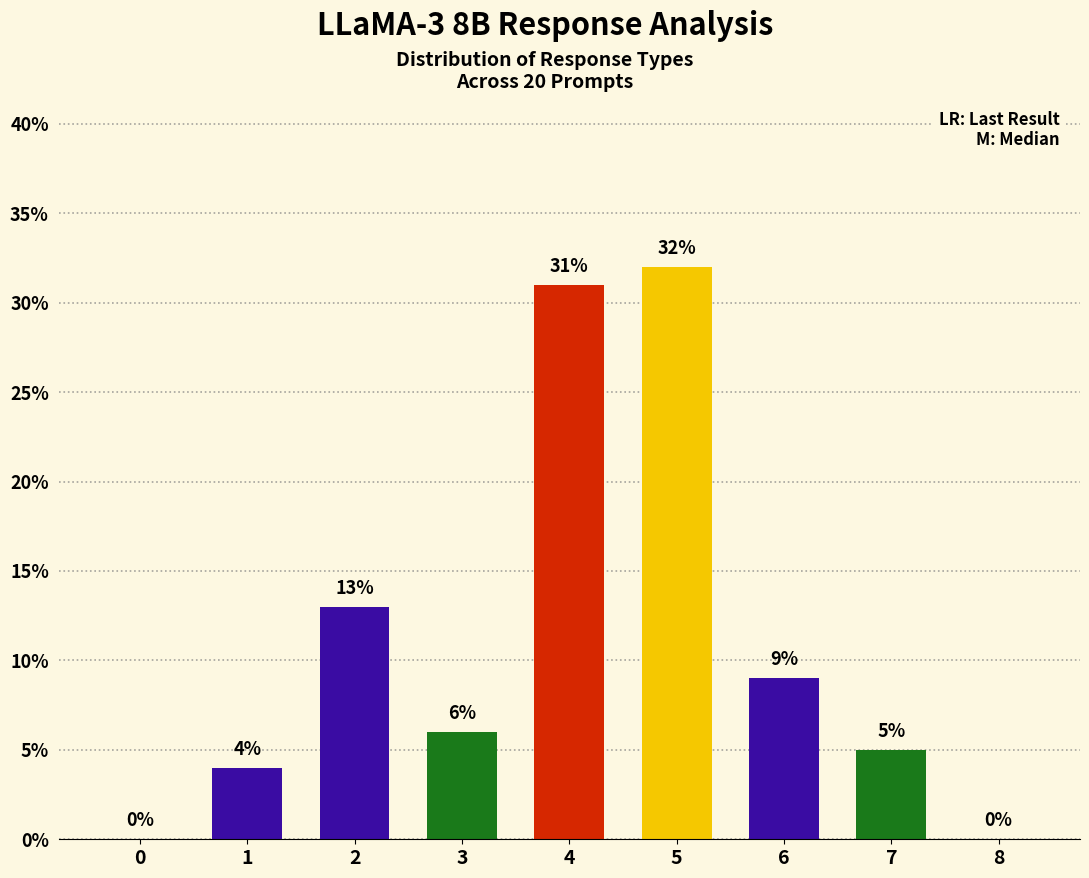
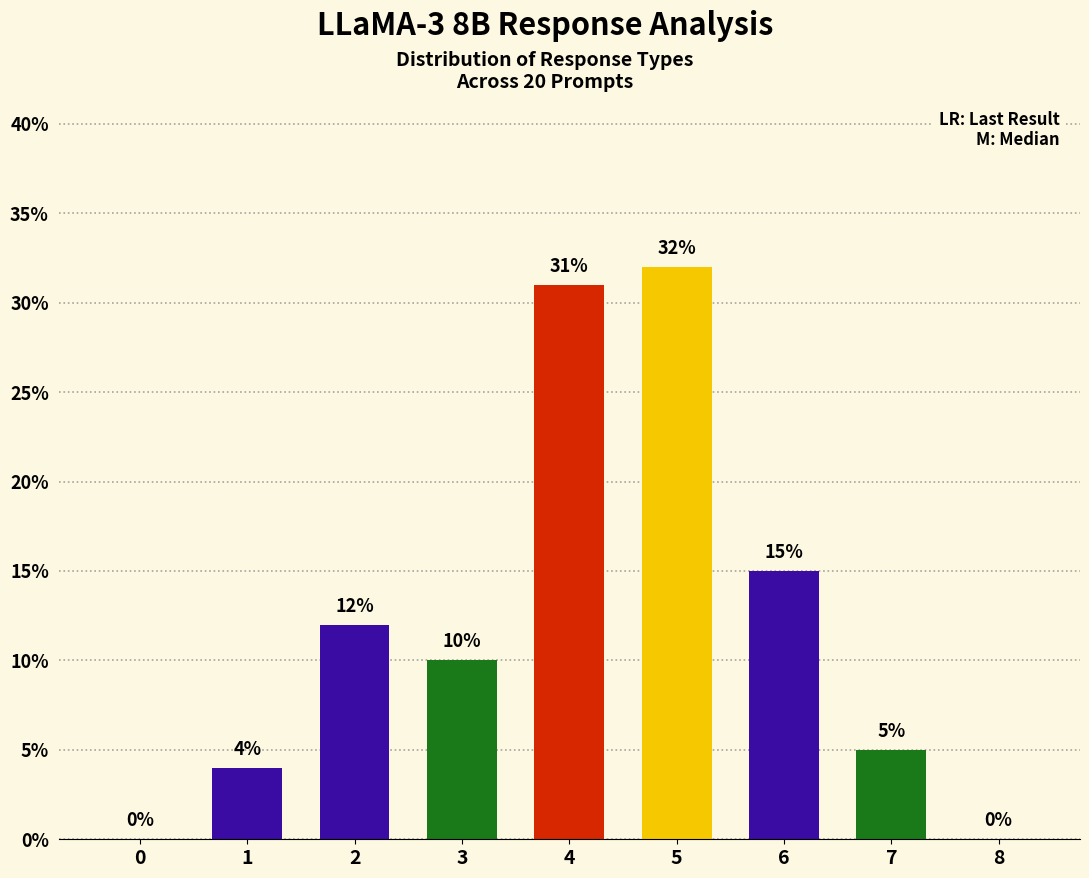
2: 13% -> 12%
3: 6% -> 10%
6: 9% -> 15%
